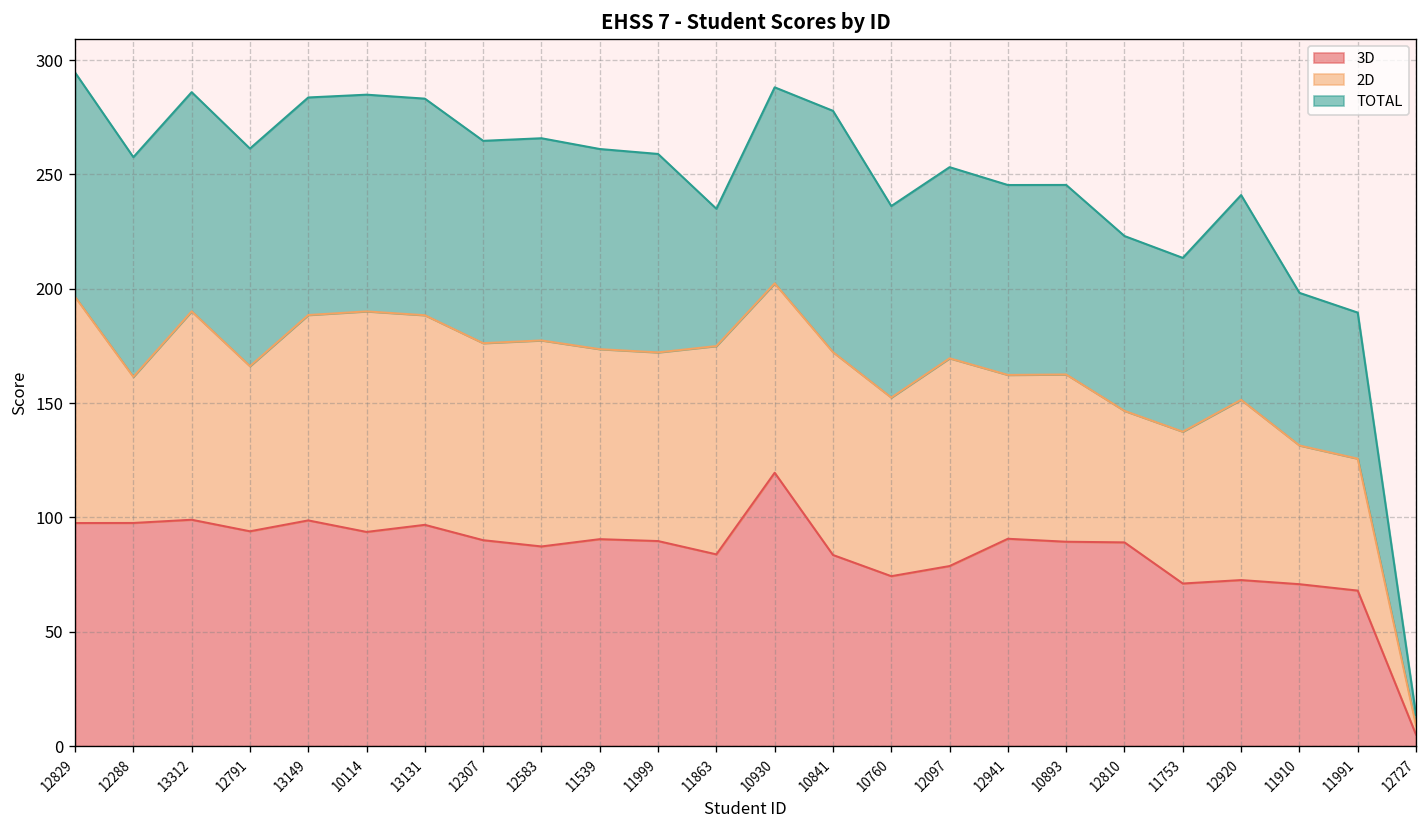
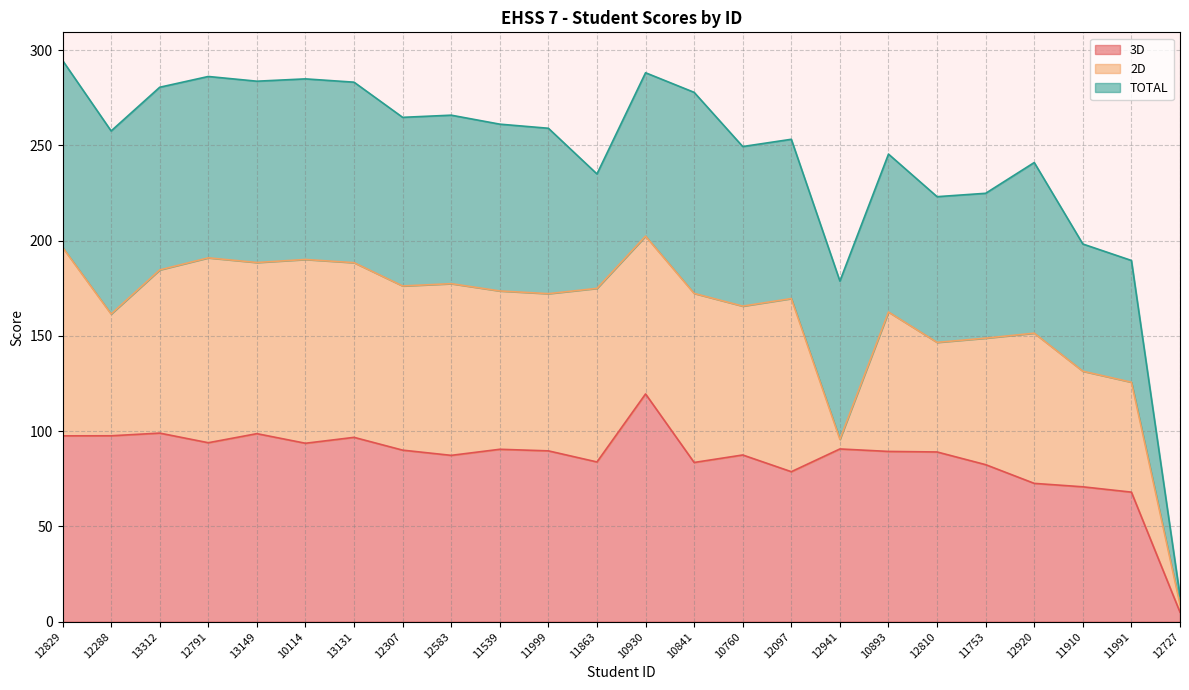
2D, 13312: 91 -> 86
2D, 12791: 72 -> 97
3D, 10760: 74 -> 88
2D, 12941: 72 -> 5
3D, 11753: 71 -> 82
